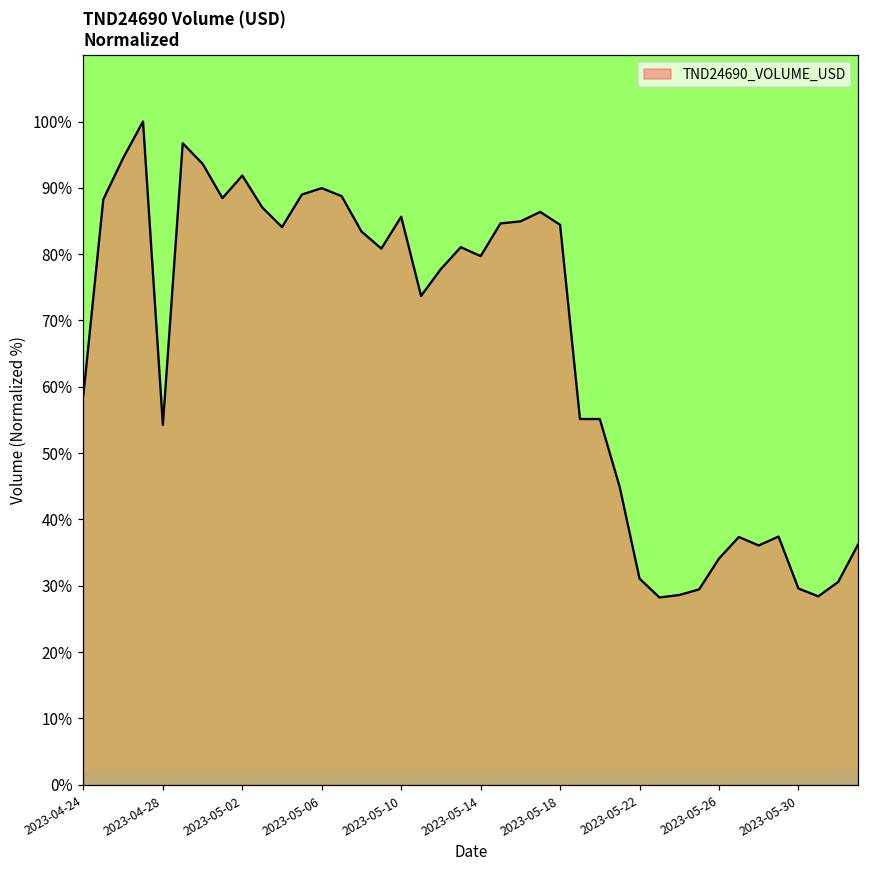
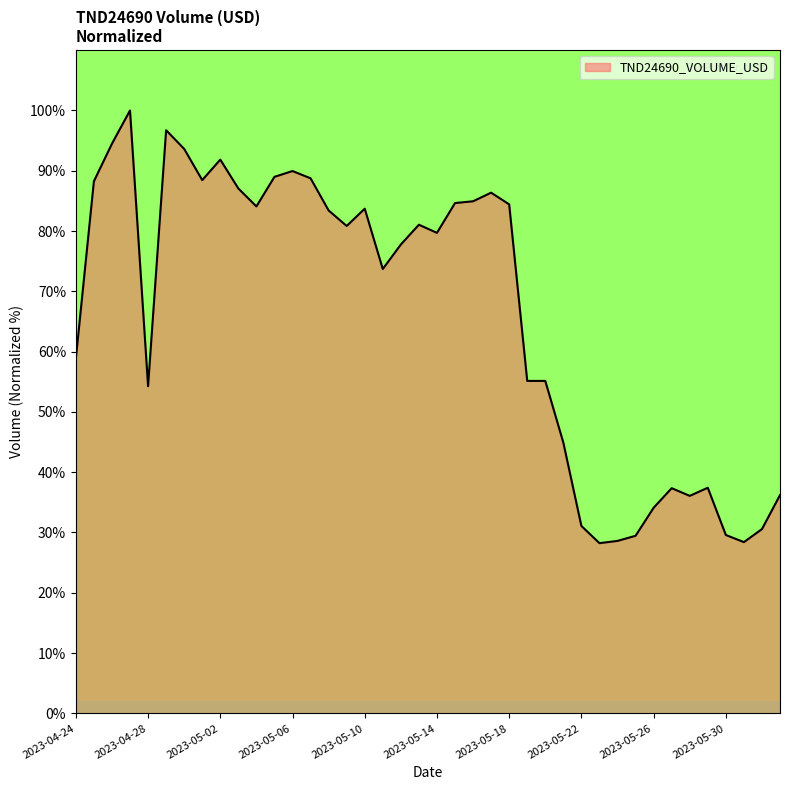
2023-05-10: 86% -> 84%
